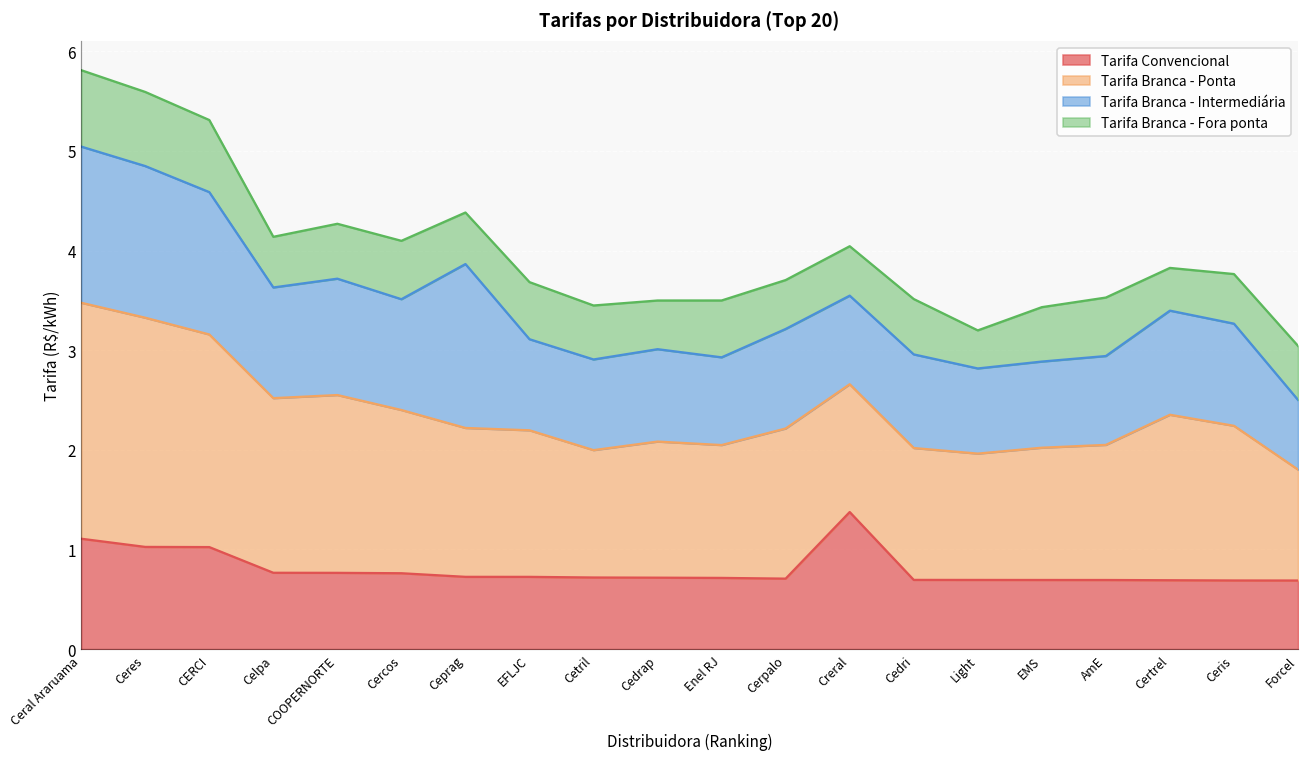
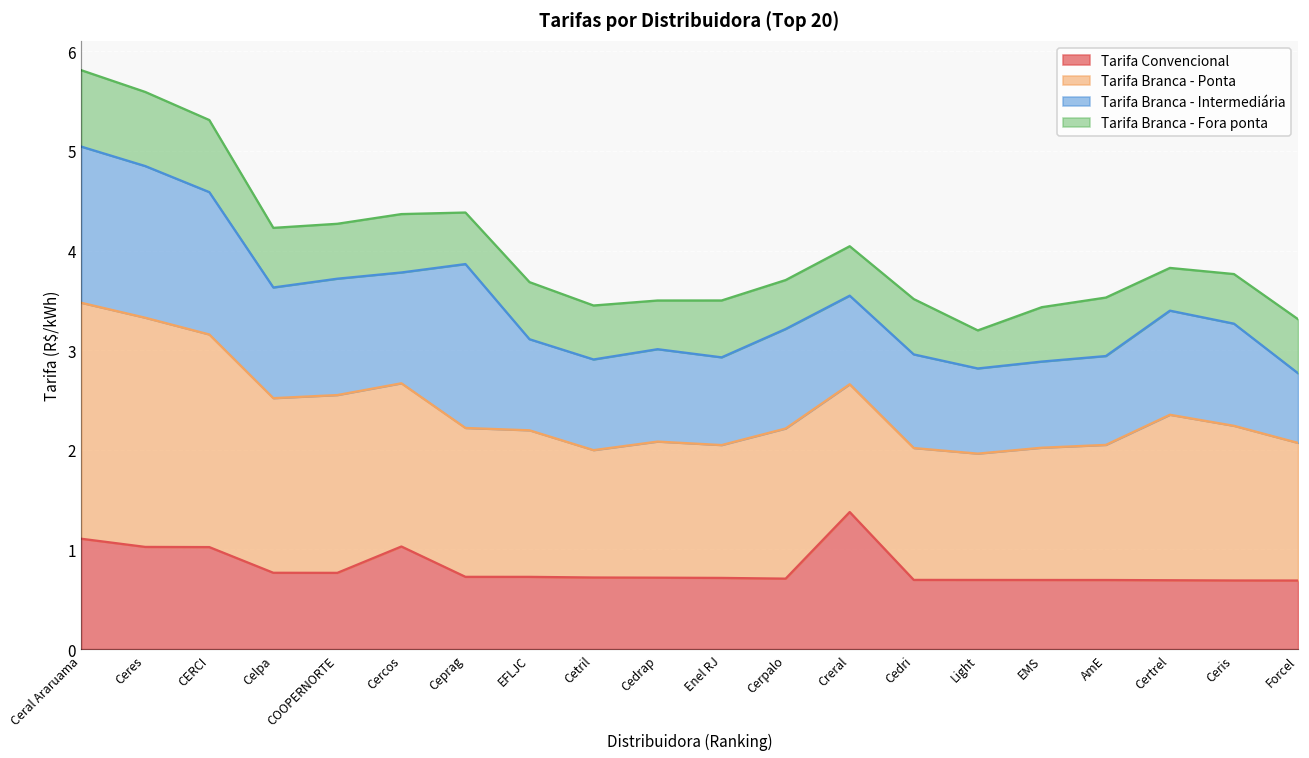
Tarifa Branca - Fora ponta, Celpa: 0.5 -> 0.6
Tarifa Convencional, Cercos: 0.8 -> 1.0
Tarifa Branca - Ponta, Forcel: 1.1 -> 1.4
